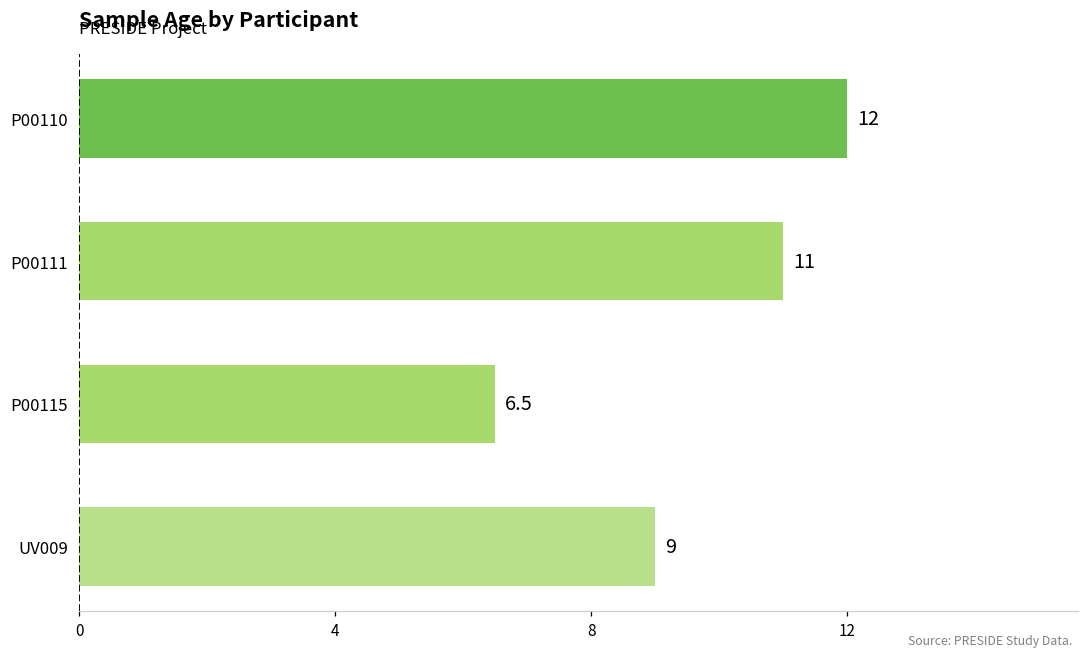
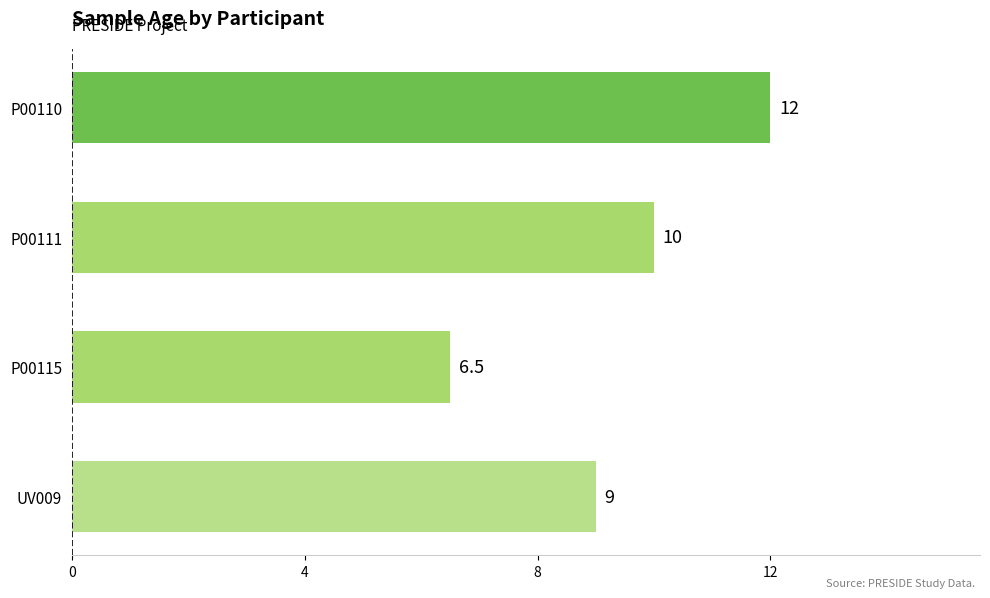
P00111: 11 -> 10
